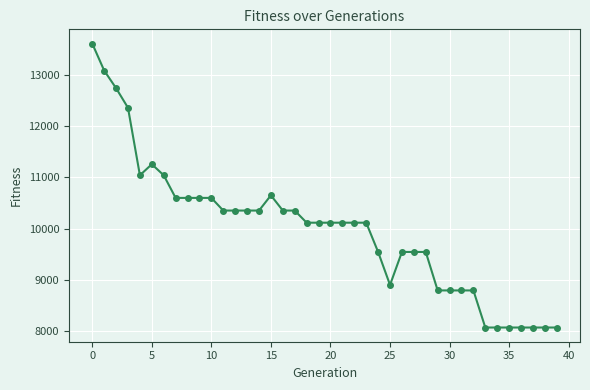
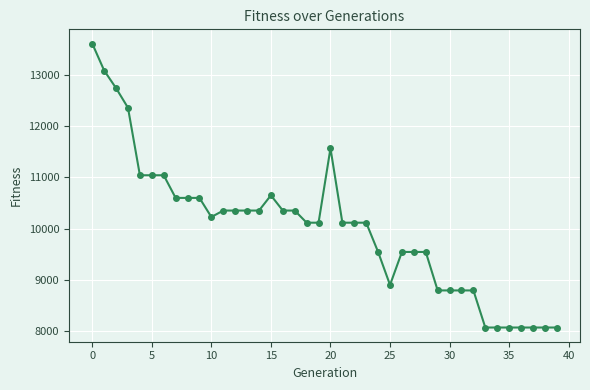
5: 11300 -> 11000
10: 10600 -> 10200
20: 10100 -> 11600
